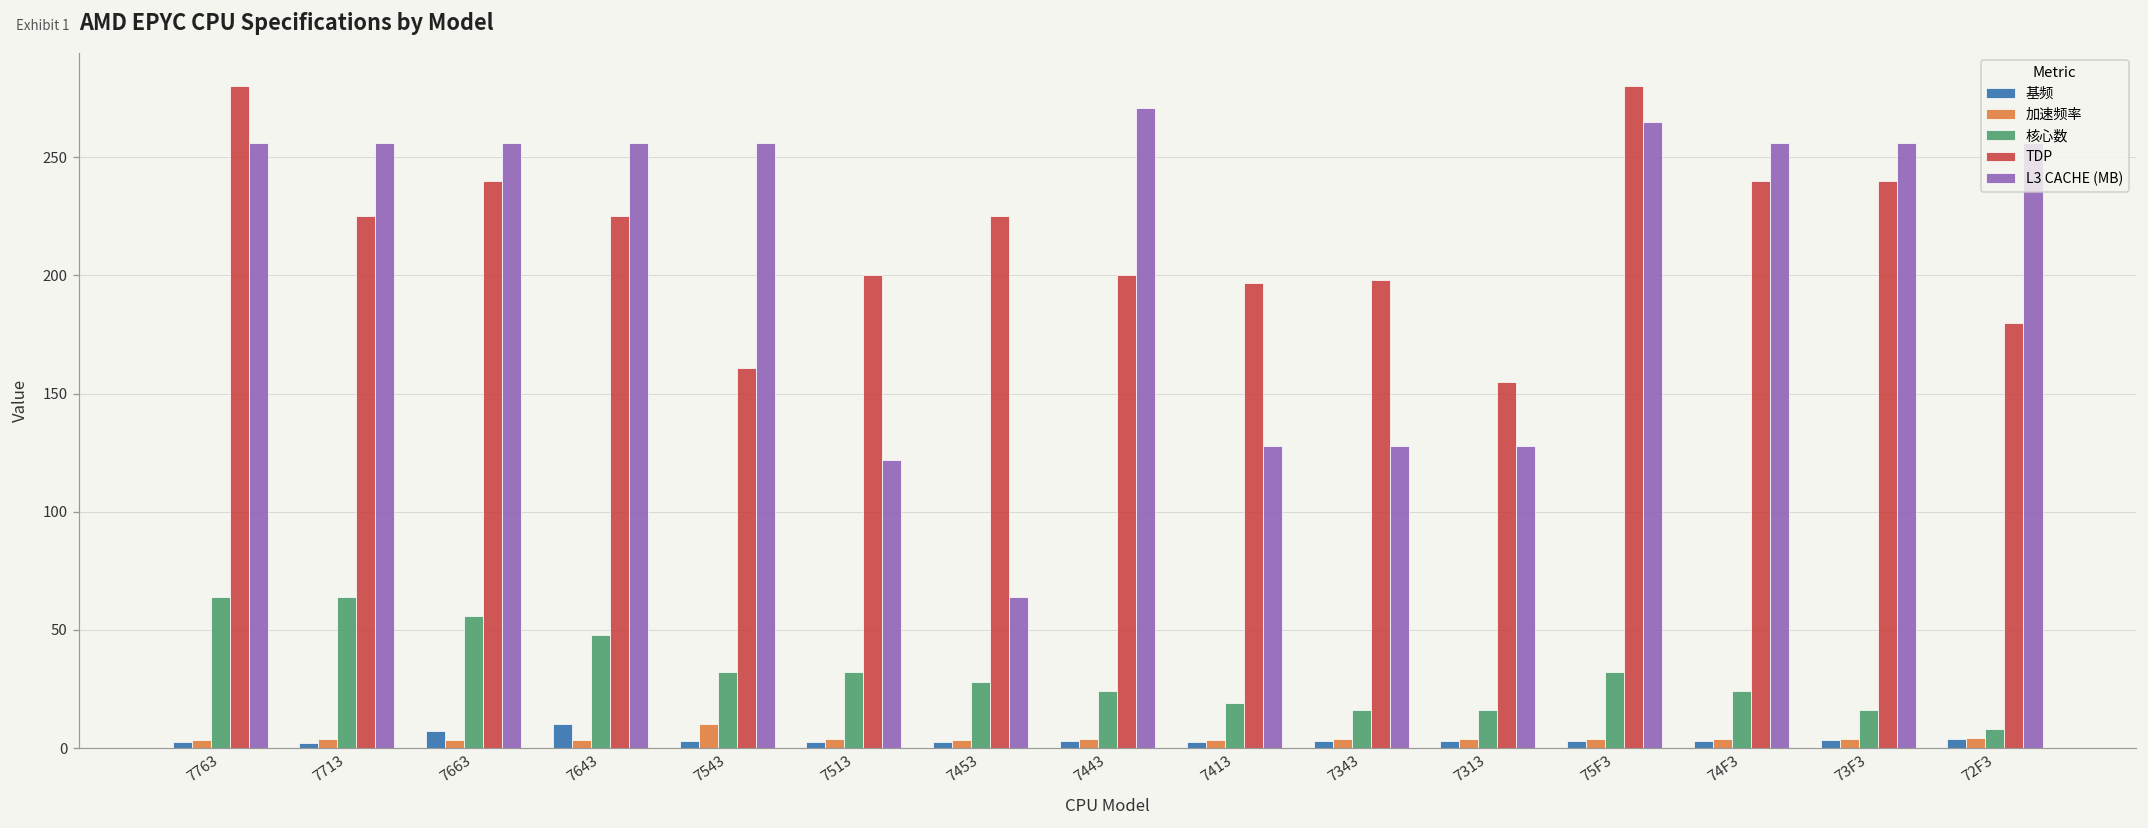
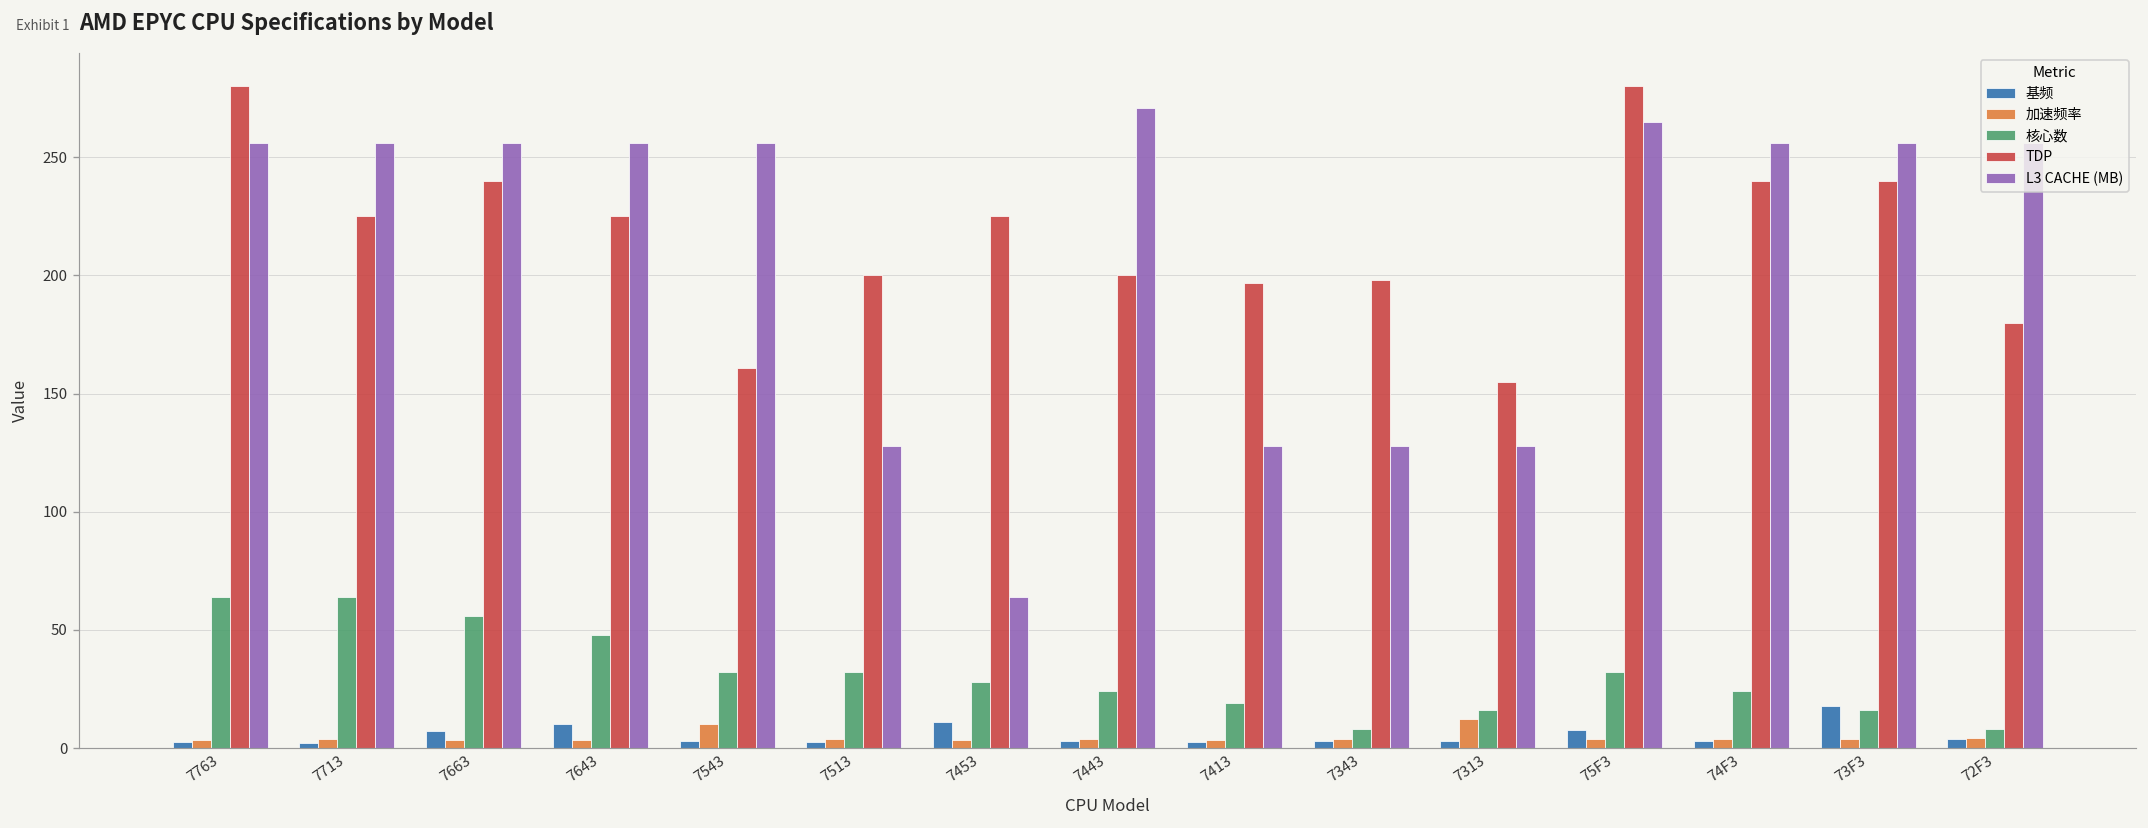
L3 CACHE (MB), 7513: 122 -> 128
基频, 7453: 3 -> 11
核心数, 7343: 16 -> 8
加速频率, 7313: 4 -> 12
基频, 75F3: 3 -> 8
基频, 73F3: 4 -> 18
